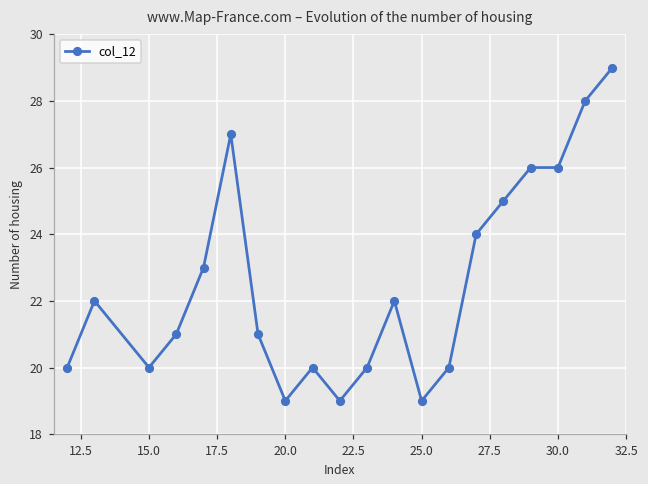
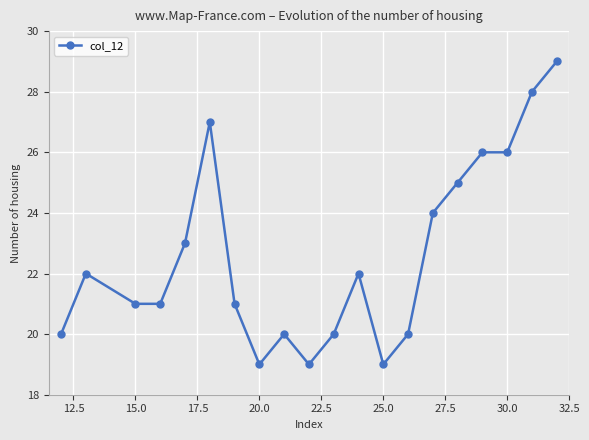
15.0: 20 -> 21
